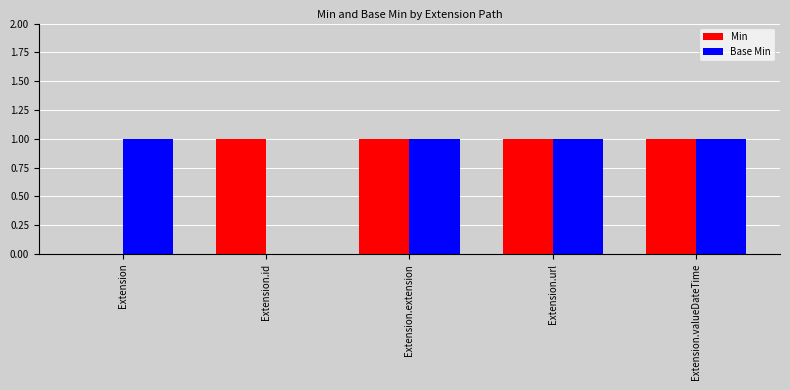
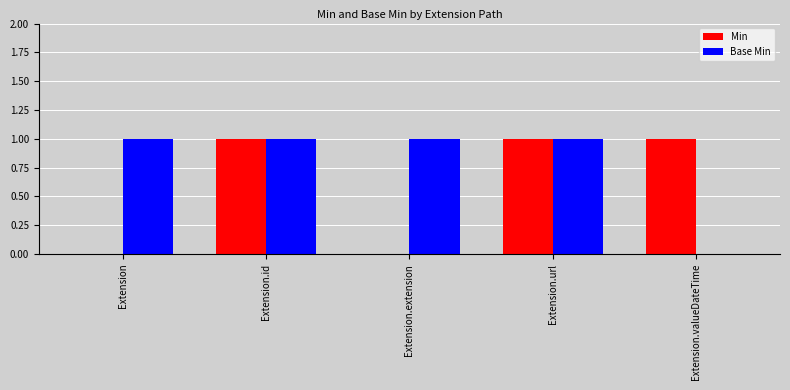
Base Min, Extension.id: 0 -> 1
Min, Extension.extension: 1 -> 0
Base Min, Extension.valueDateTime: 1 -> 0
